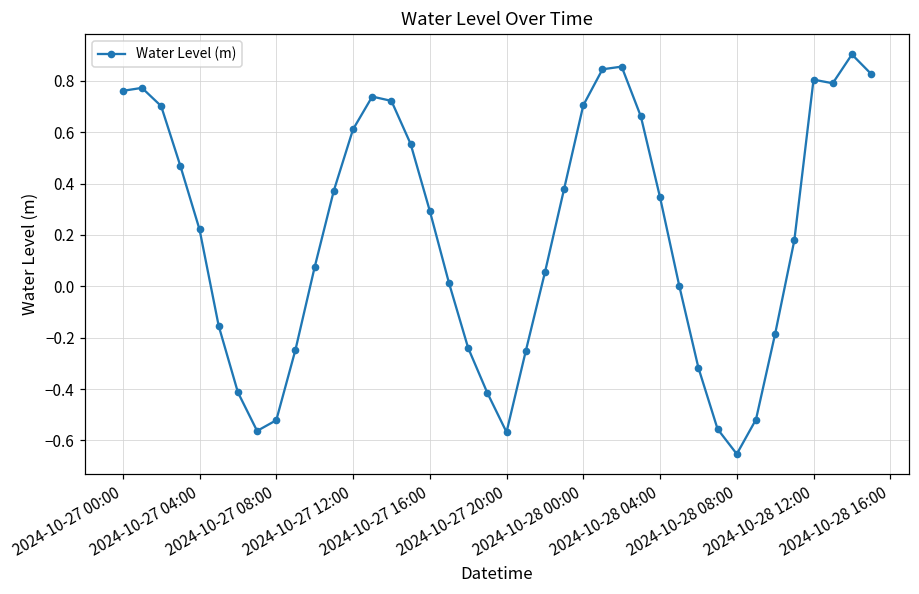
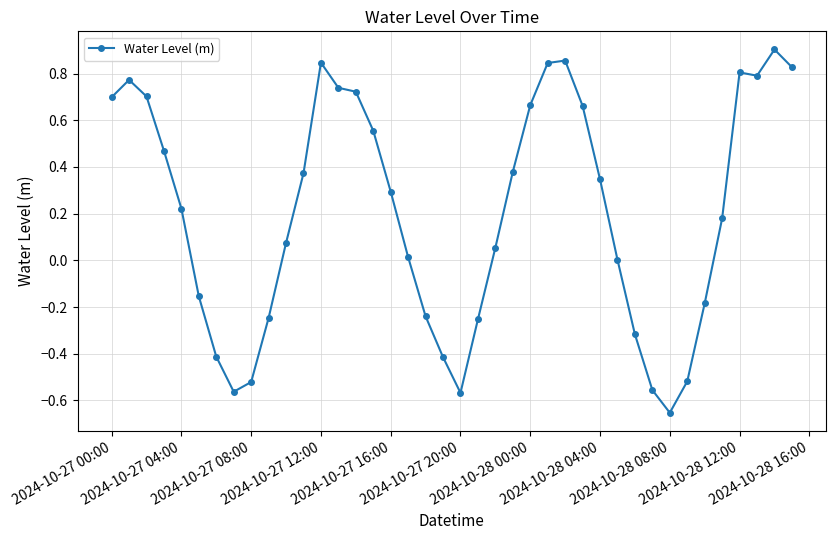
2024-10-27 00:00: 0.76 -> 0.70
2024-10-27 12:00: 0.61 -> 0.85
2024-10-28 00:00: 0.70 -> 0.66
